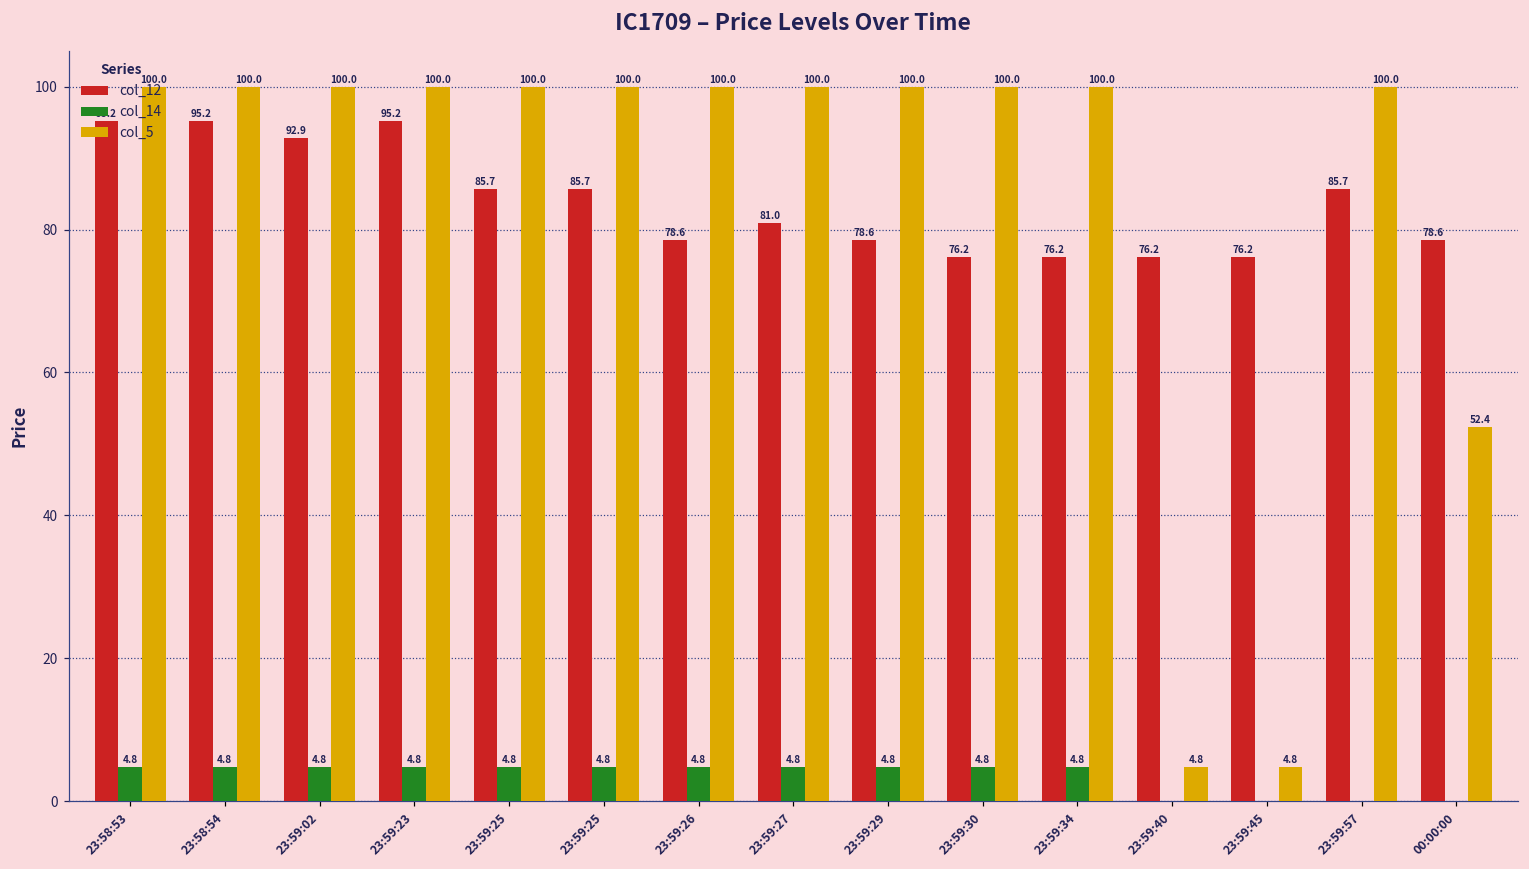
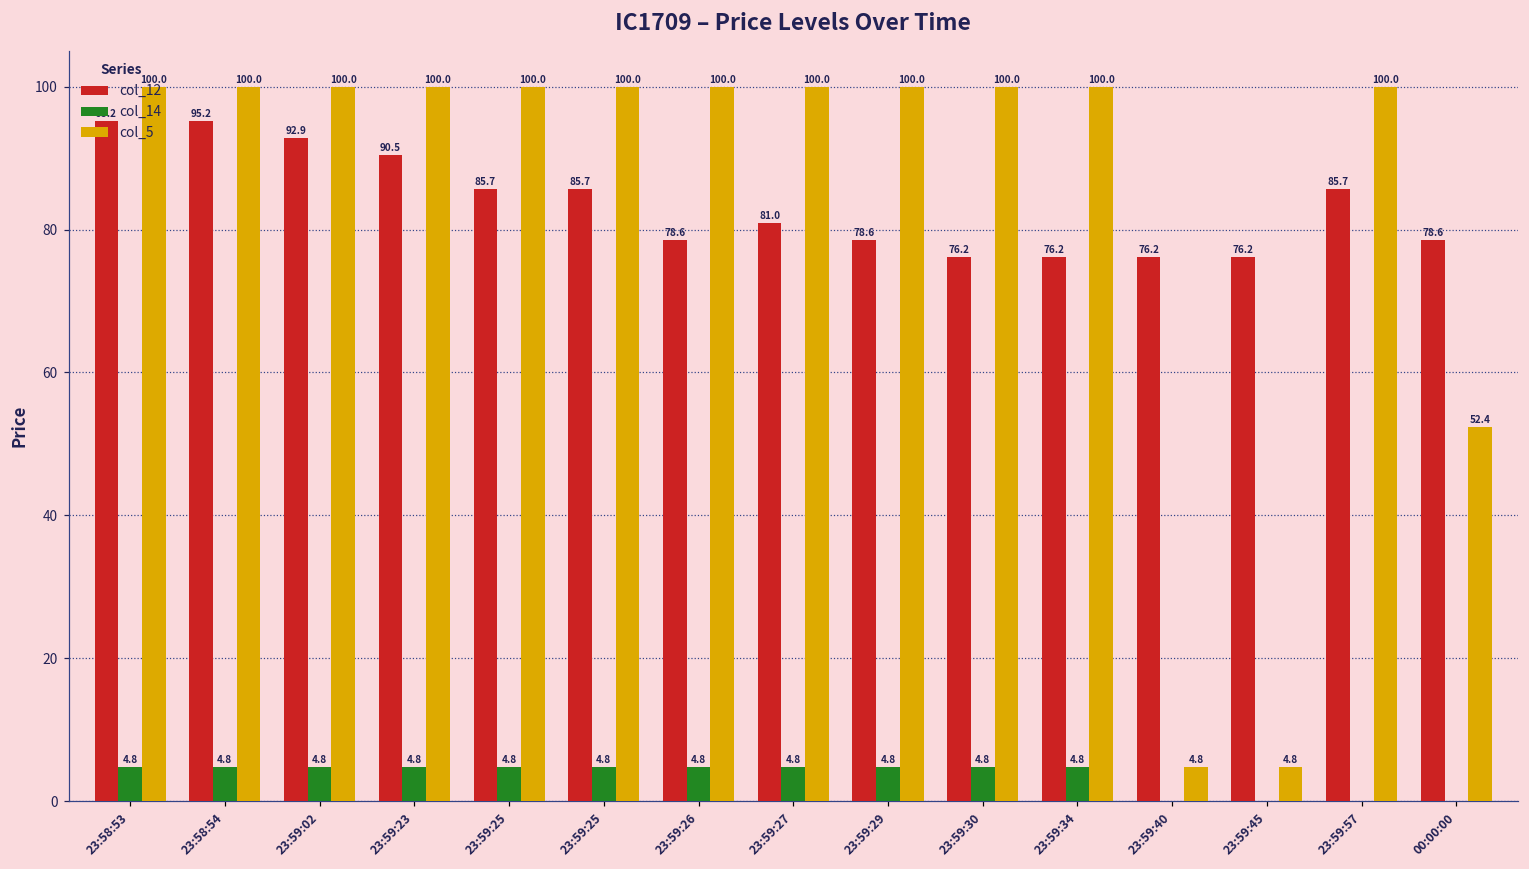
col_12, 23:59:23: 95.2 -> 90.5
